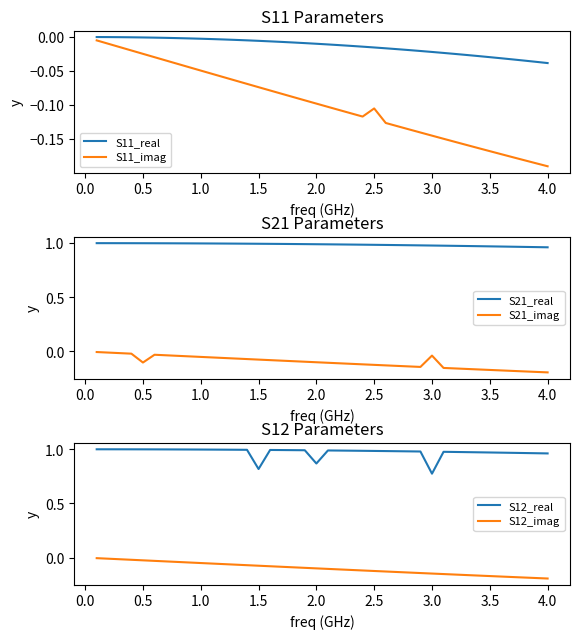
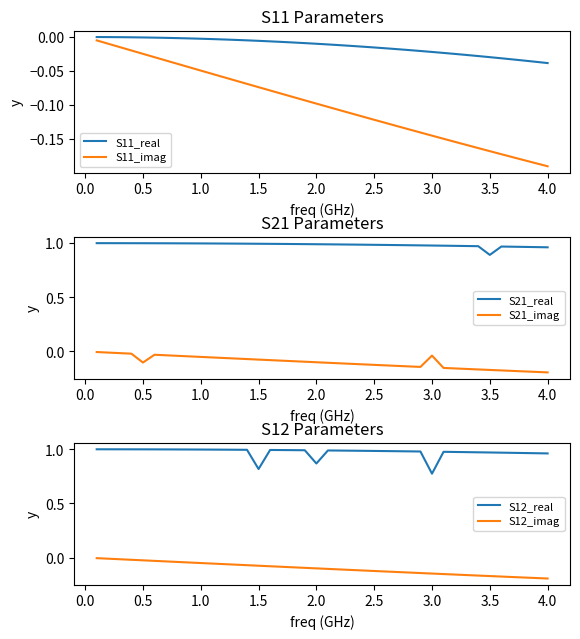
S11 Parameters, S11_imag, 2.5: -0.10 -> -0.12
S21 Parameters, S21_real, 3.5: 0.97 -> 0.89
